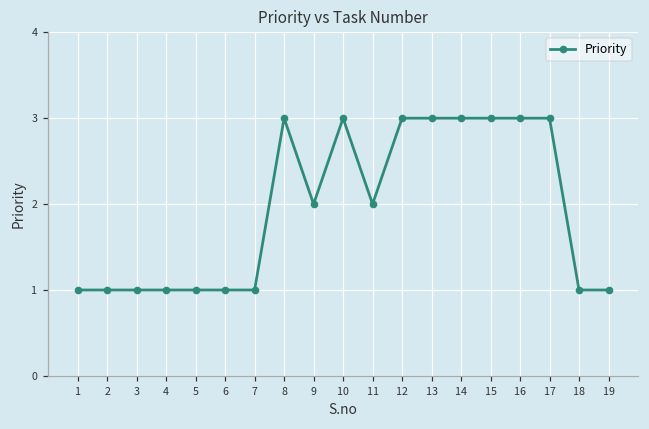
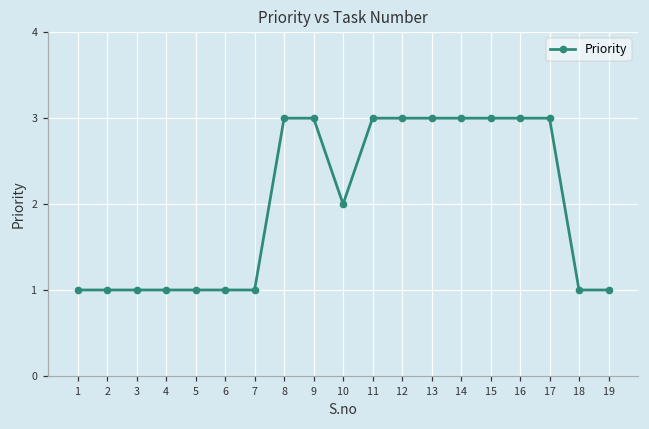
9: 2 -> 3
10: 3 -> 2
11: 2 -> 3
